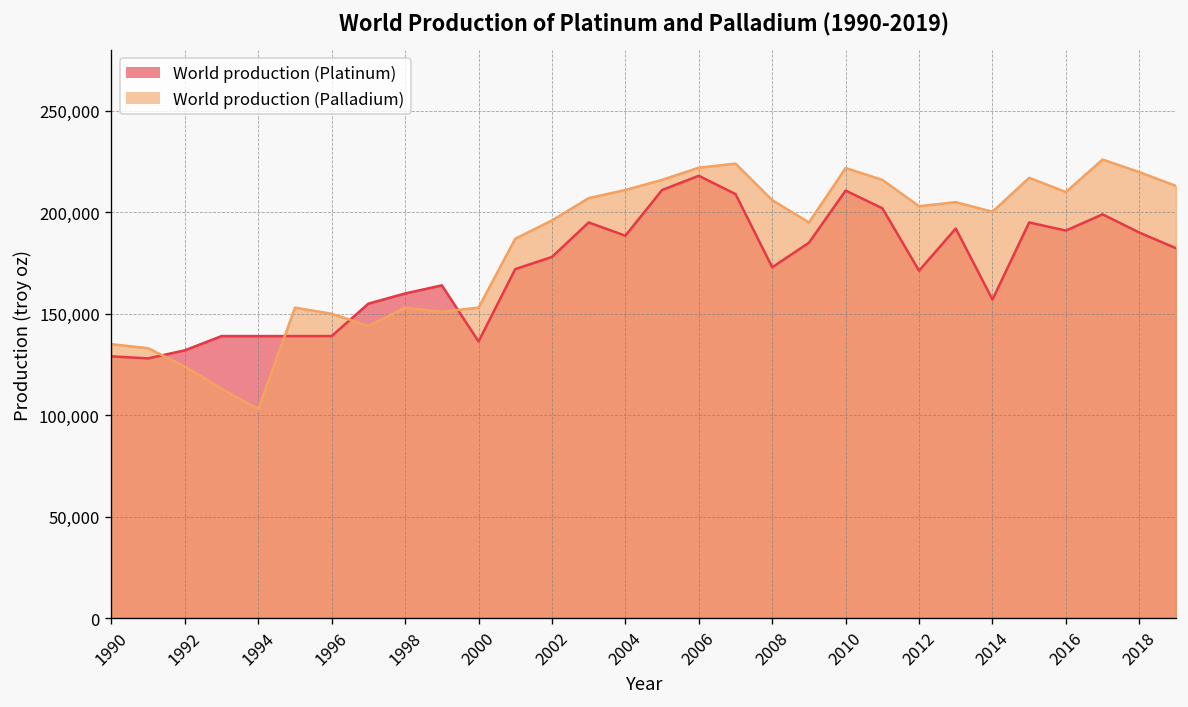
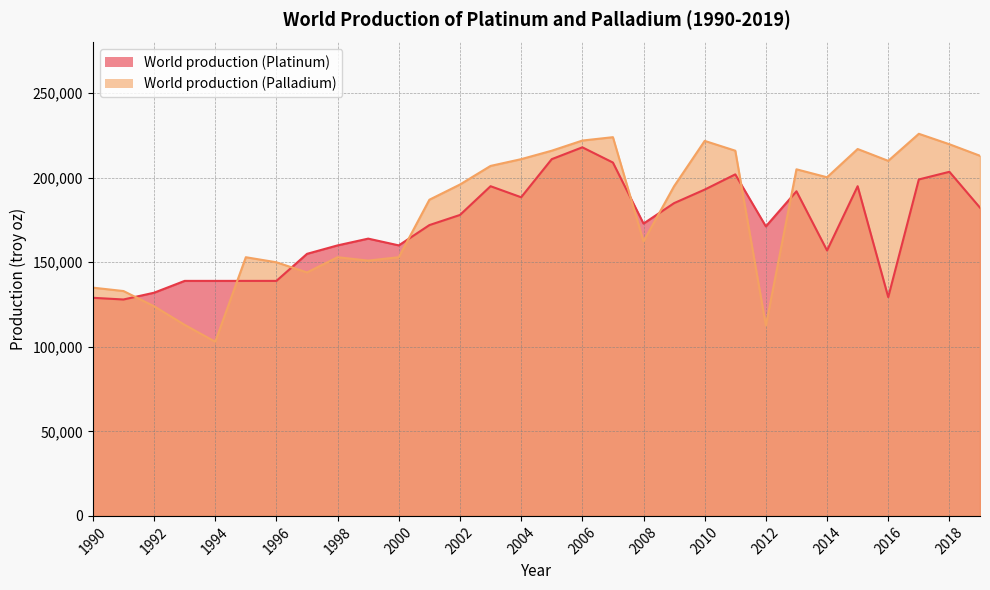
World production (Platinum), 2000: 136,000 -> 160,000
World production (Palladium), 2008: 206,000 -> 162,000
World production (Platinum), 2010: 211,000 -> 193,000
World production (Palladium), 2012: 203,000 -> 113,000
World production (Platinum), 2016: 191,000 -> 129,000
World production (Platinum), 2018: 190,000 -> 204,000
